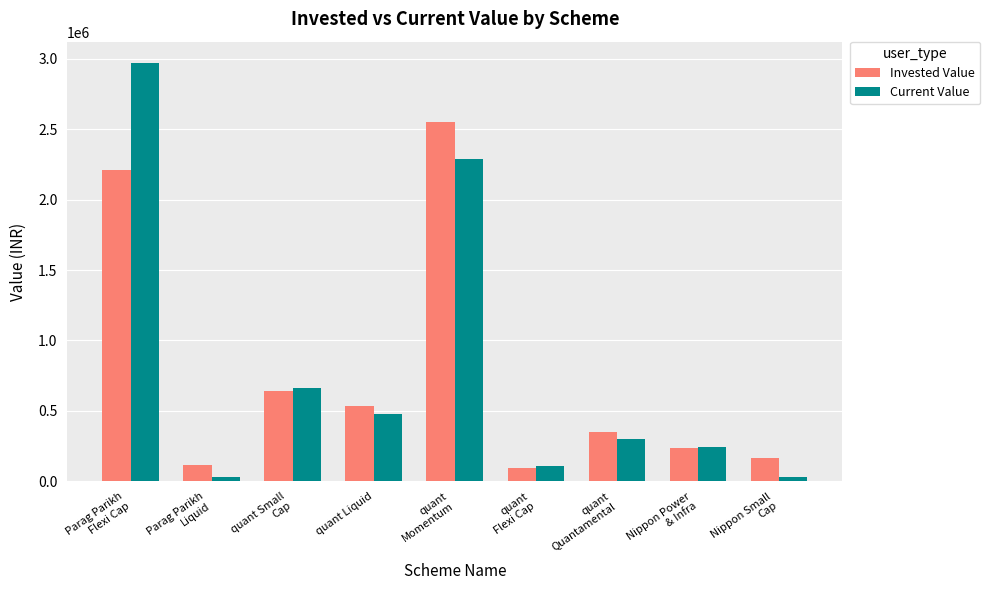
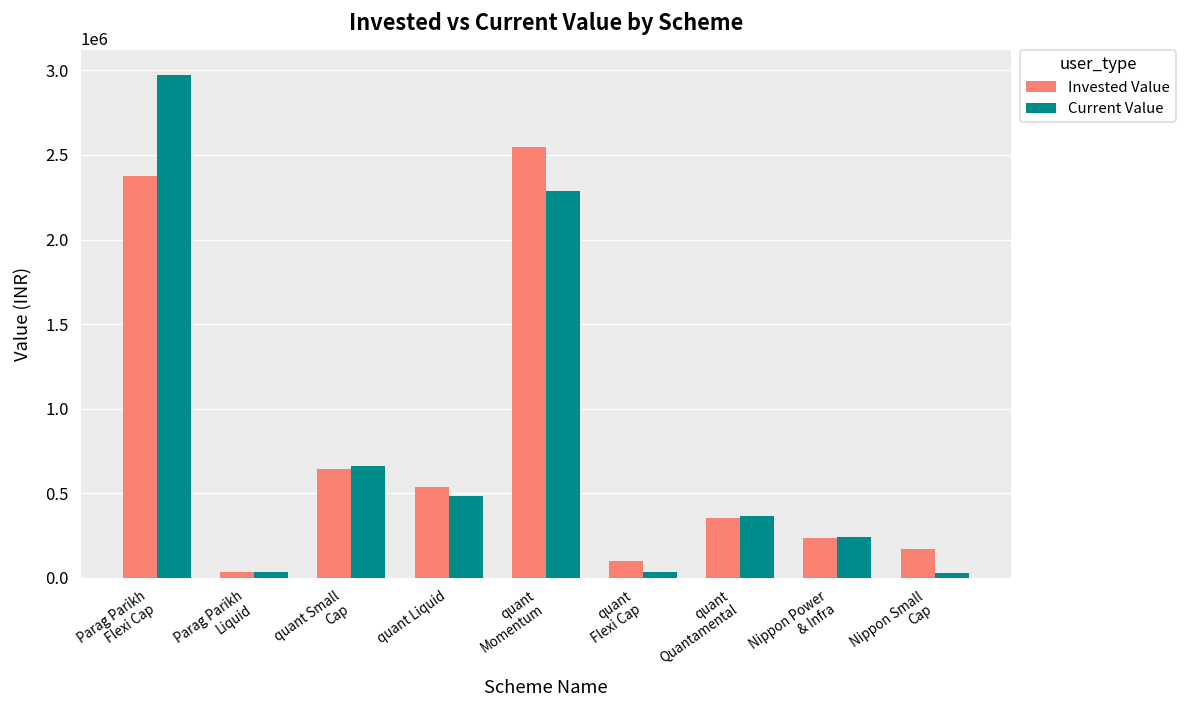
Invested Value, Parag Parikh Flexi Cap: 2210000 -> 2380000
Invested Value, Parag Parikh Liquid: 110000 -> 30000
Current Value, quant Flexi Cap: 110000 -> 30000
Current Value, quant Quantamental: 300000 -> 360000
